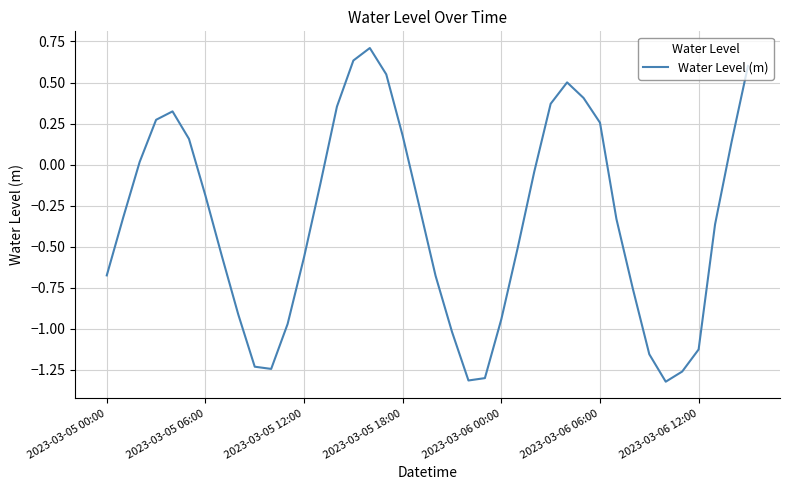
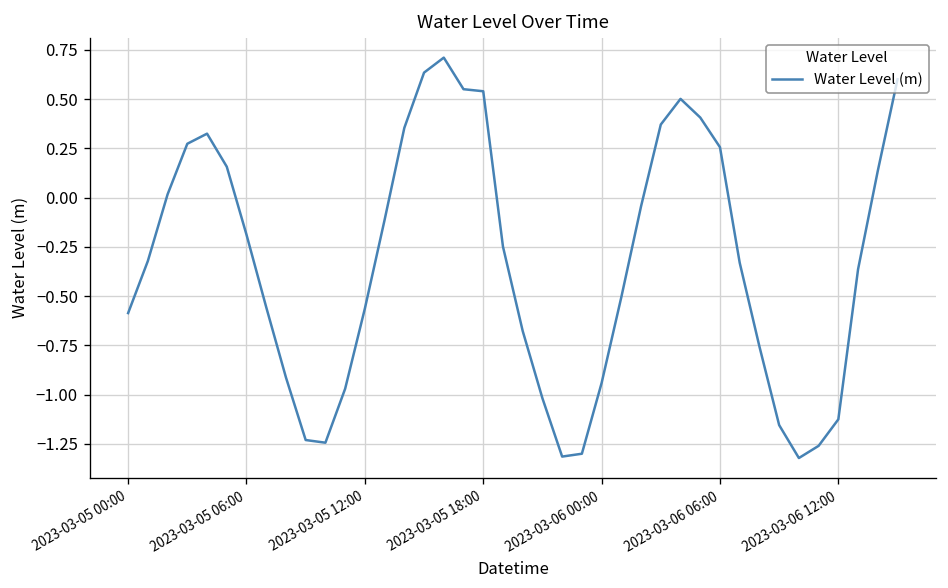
2023-03-05 00:00: -0.67 -> -0.59
2023-03-05 18:00: 0.18 -> 0.54
